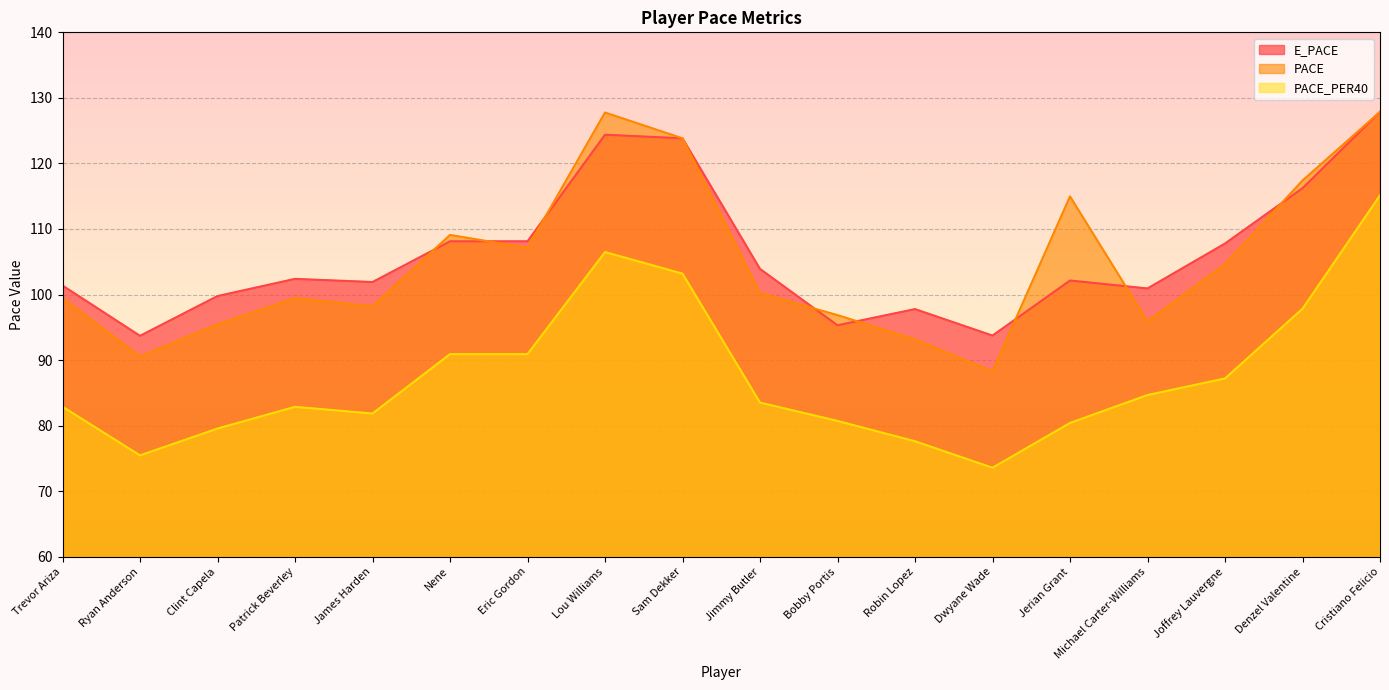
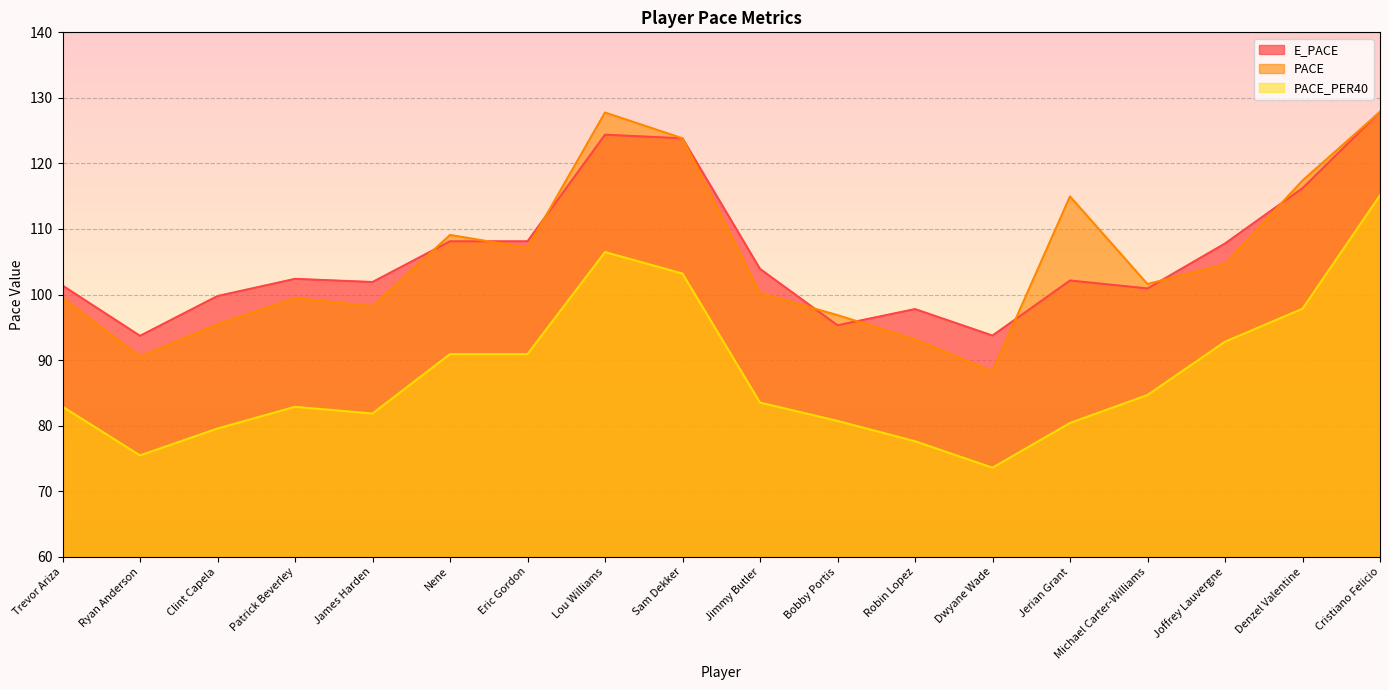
PACE, Michael Carter-Williams: 96 -> 102
PACE_PER40, Joffrey Lauvergne: 87 -> 93
